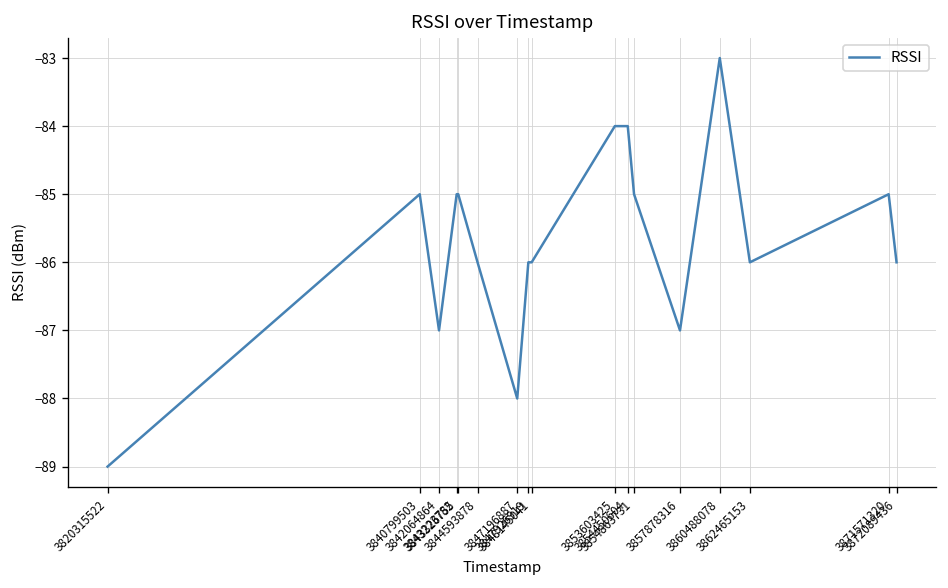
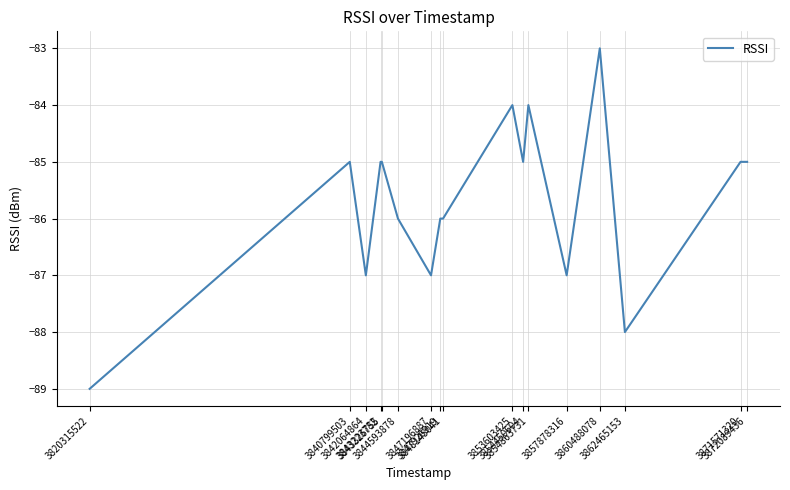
3847196887: -88 -> -87
3854450604: -84 -> -85
3854863731: -85 -> -84
3862465153: -86 -> -88
3872089436: -86 -> -85
